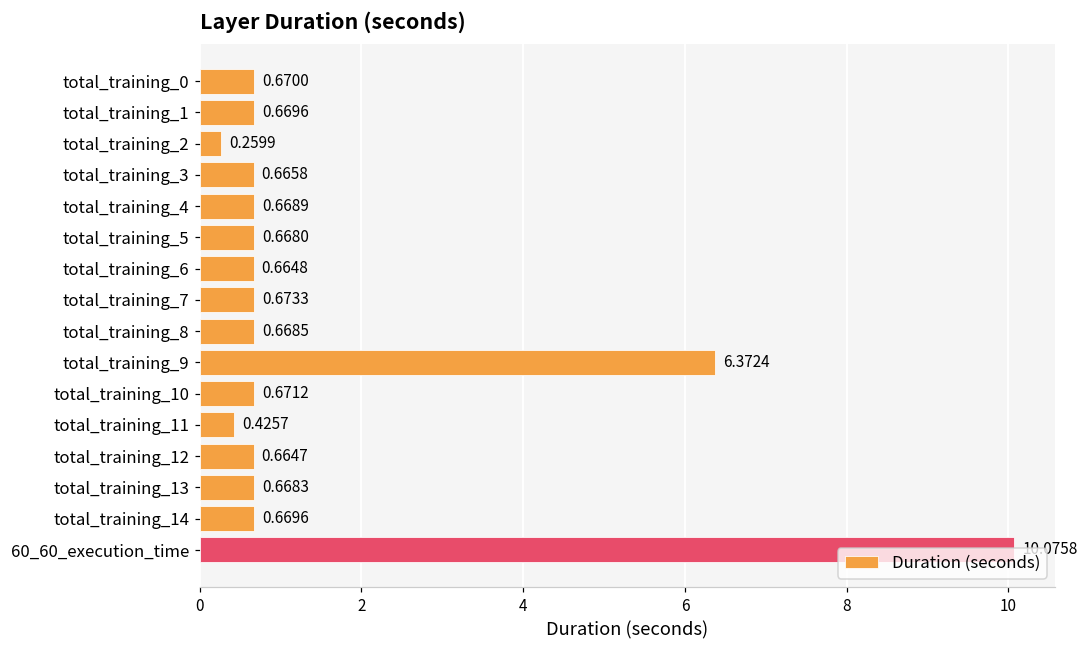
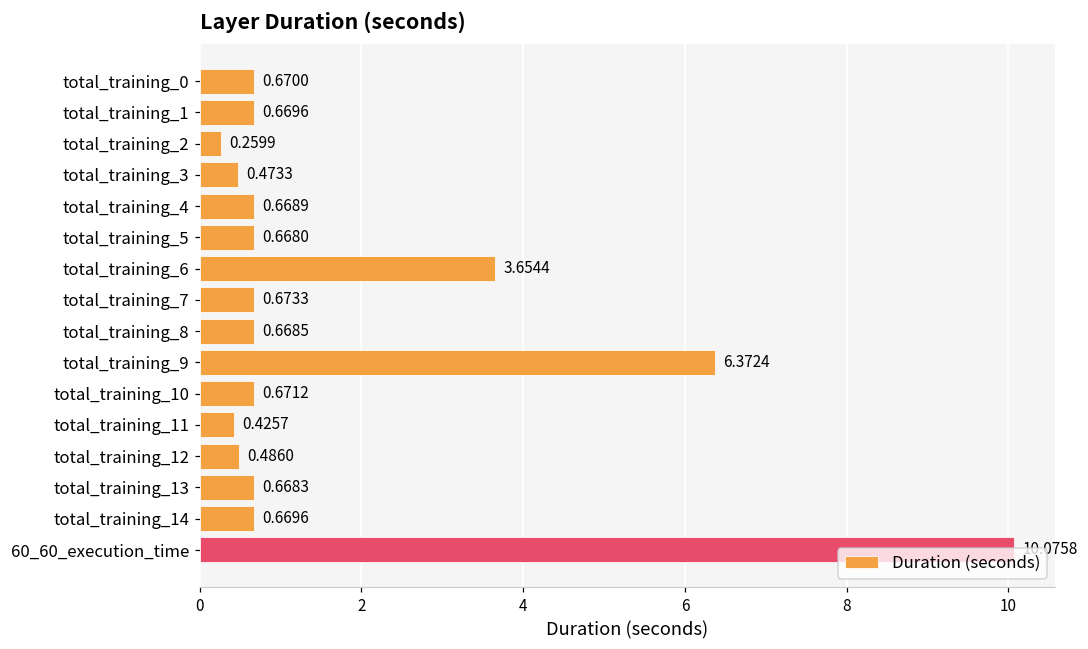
total_training_3: 0.6658 -> 0.4733
total_training_6: 0.6648 -> 3.6544
total_training_12: 0.6647 -> 0.4860
